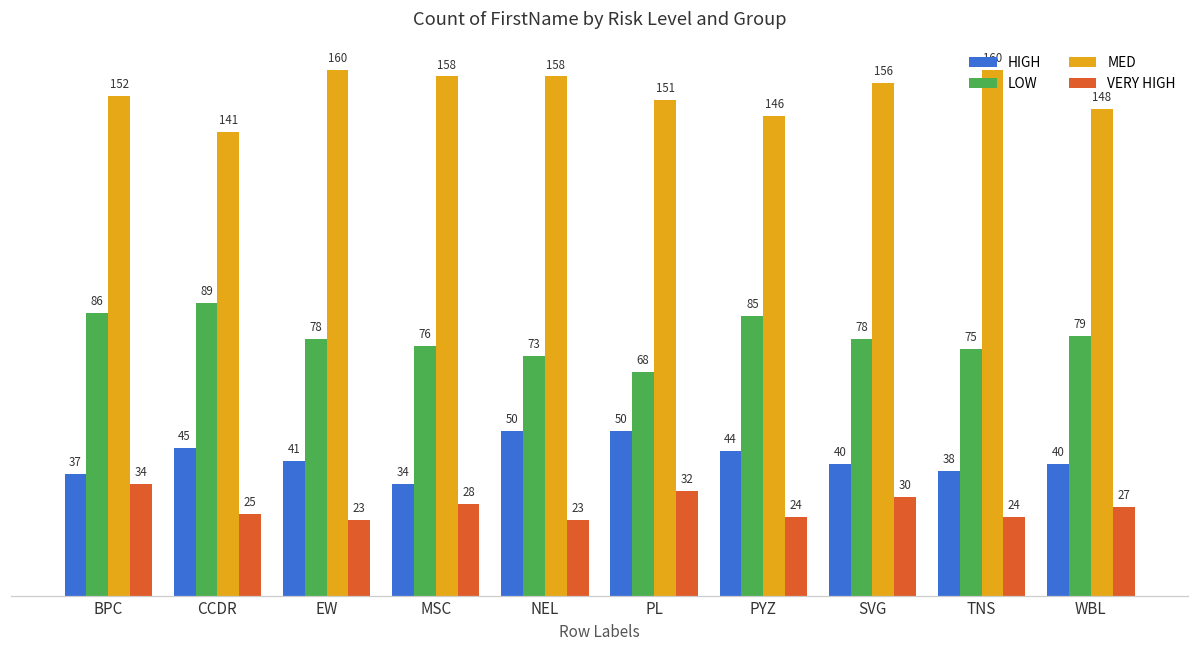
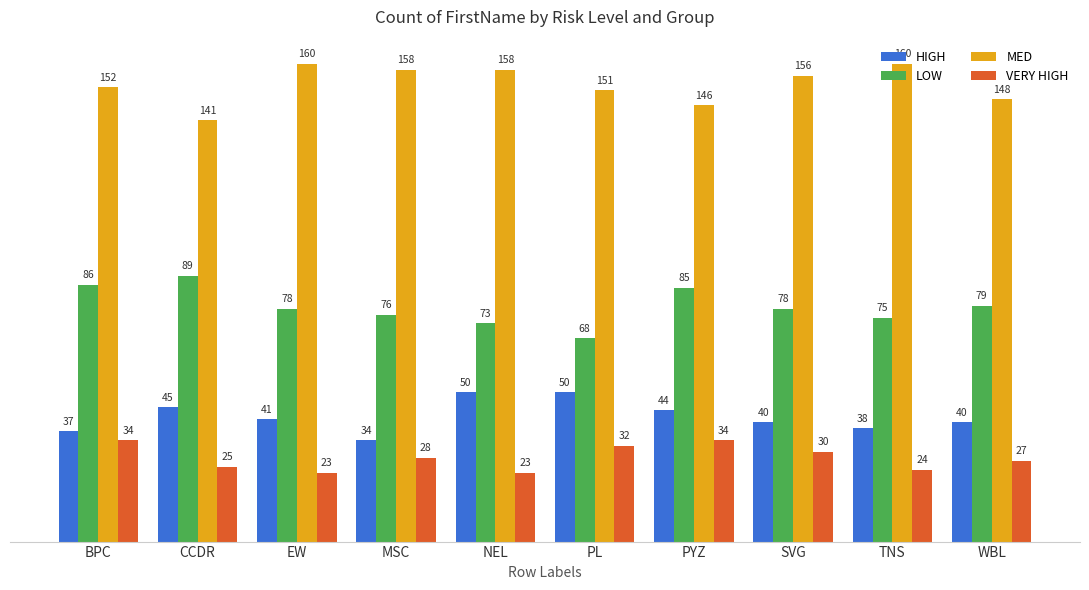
VERY HIGH, PYZ: 24 -> 34
